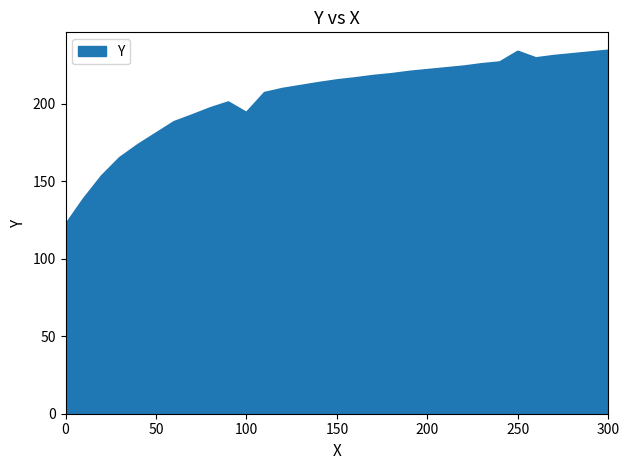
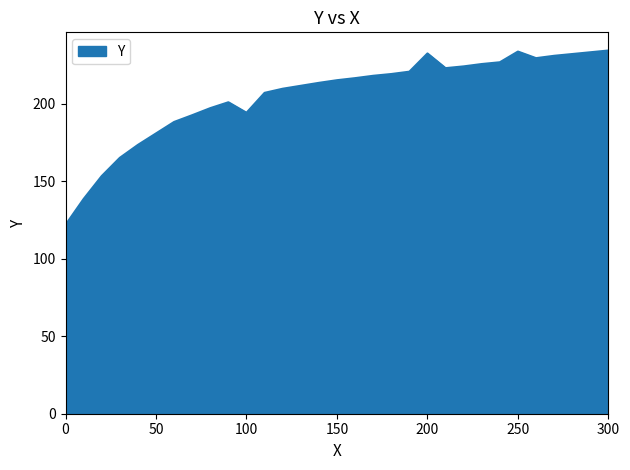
200: 222 -> 232
